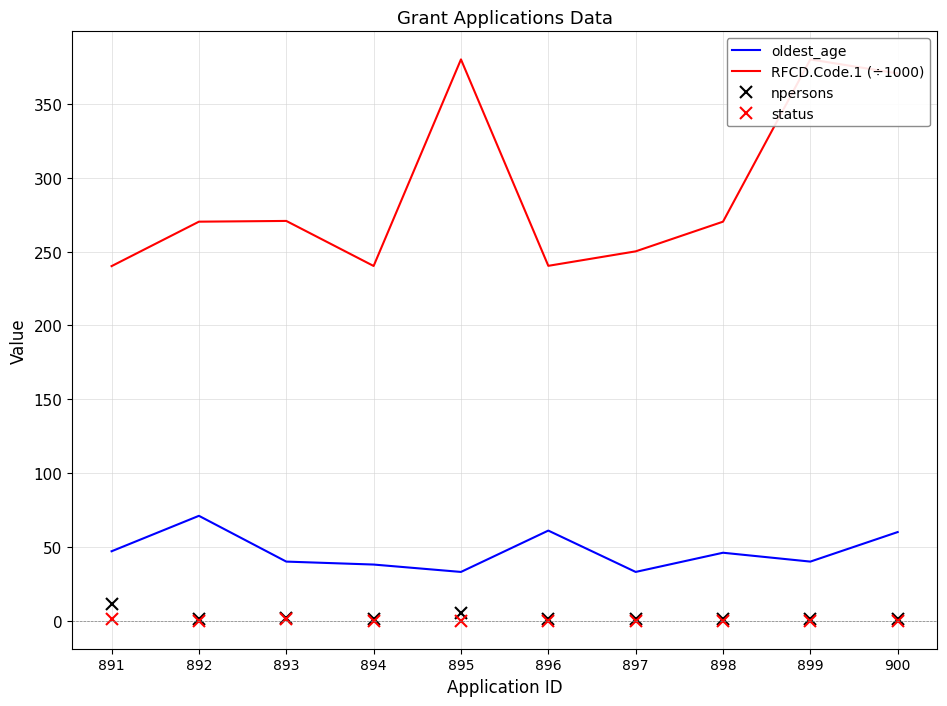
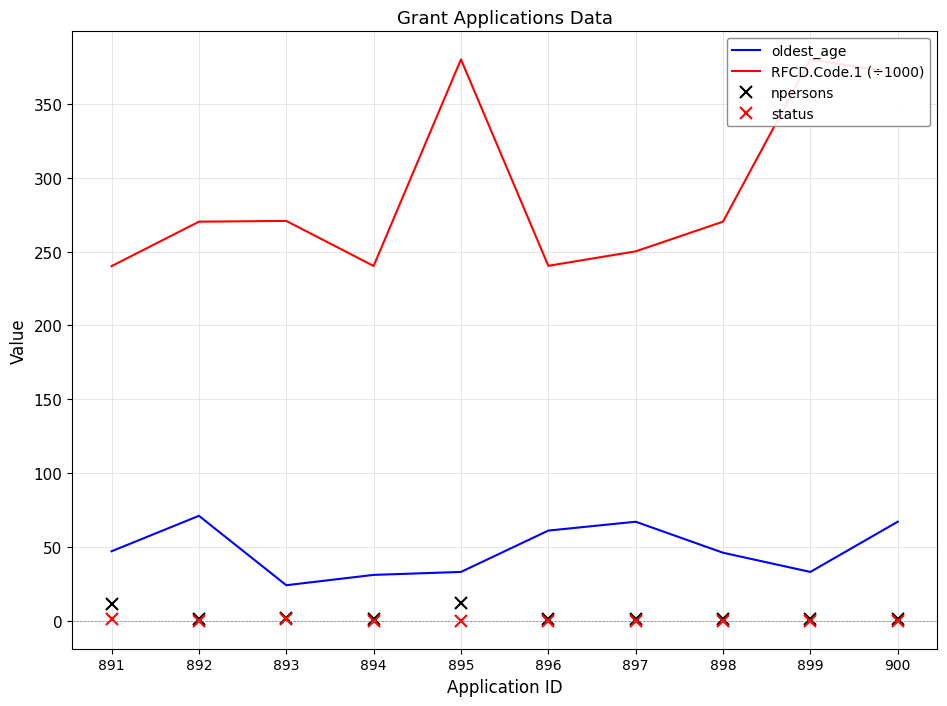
oldest_age, 893: 40 -> 24
oldest_age, 894: 38 -> 31
npersons, 895: 5 -> 12
oldest_age, 897: 33 -> 67
oldest_age, 899: 40 -> 33
oldest_age, 900: 60 -> 67
